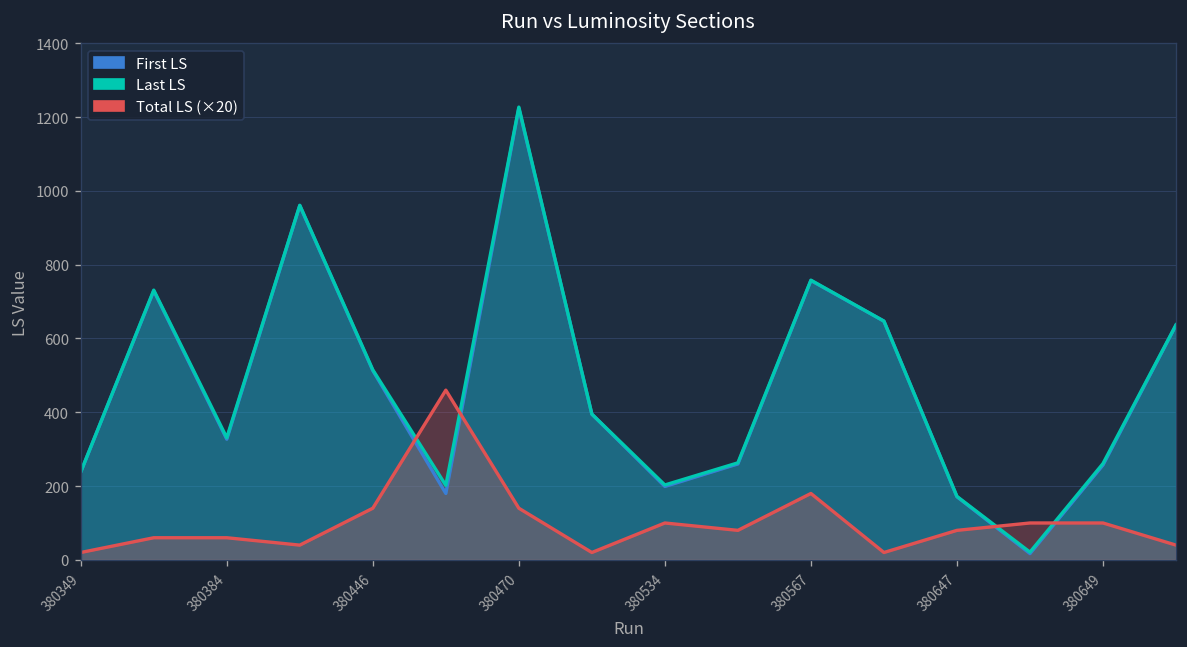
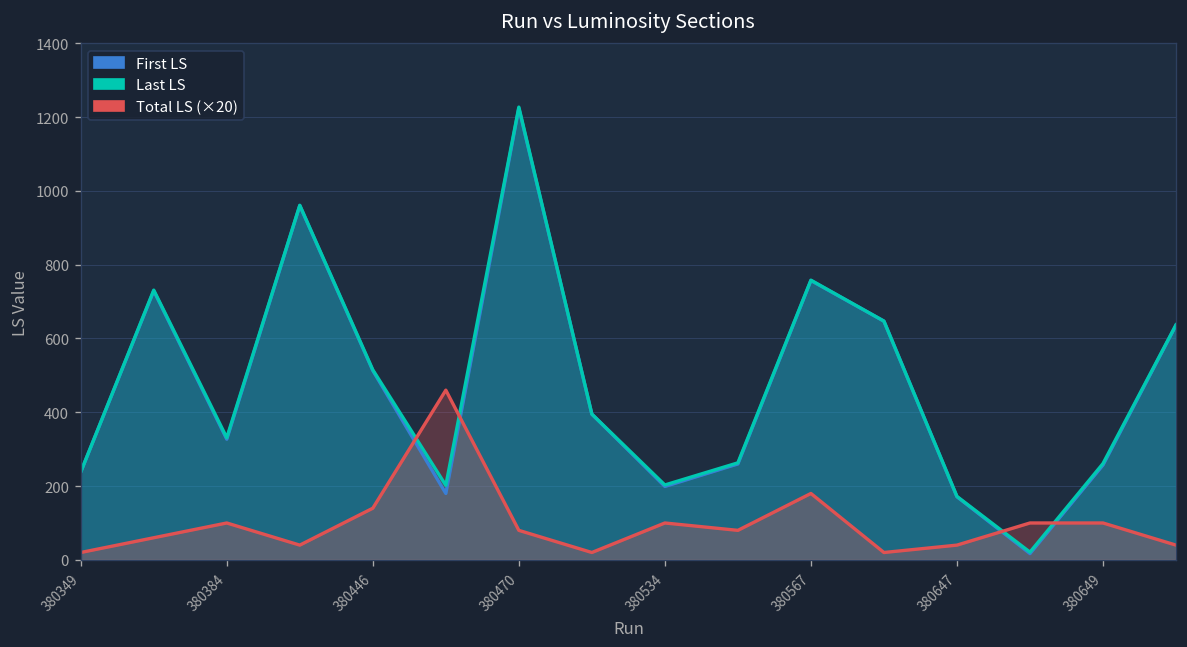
Total LS (×20), 380384: 60 -> 100
Total LS (×20), 380470: 140 -> 80
Total LS (×20), 380647: 80 -> 40
